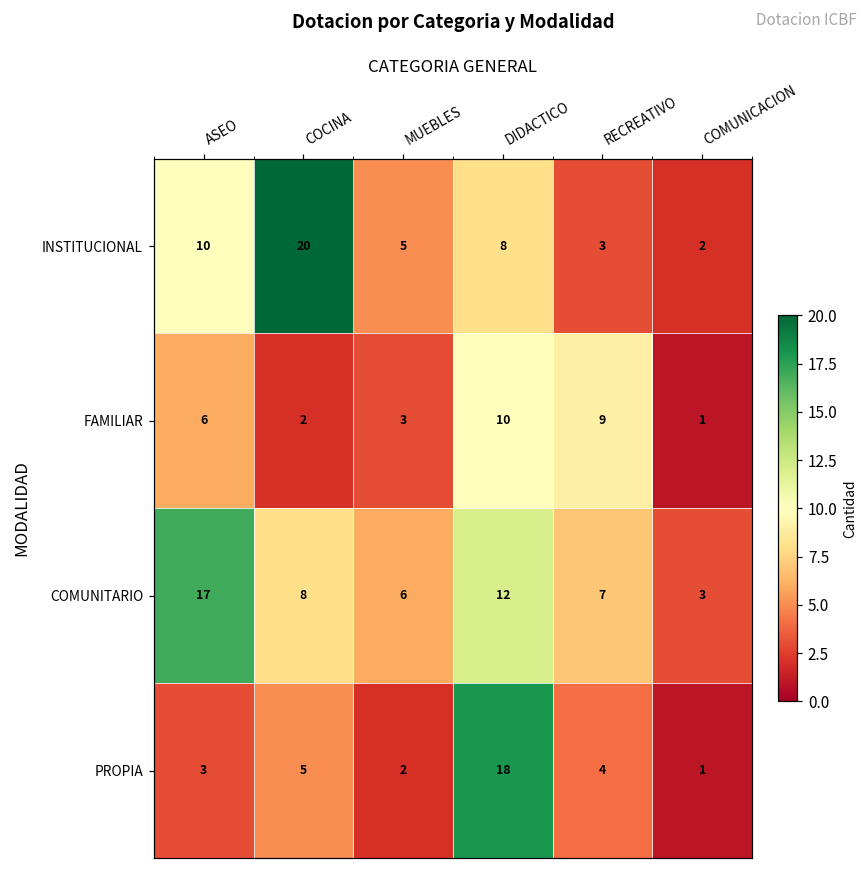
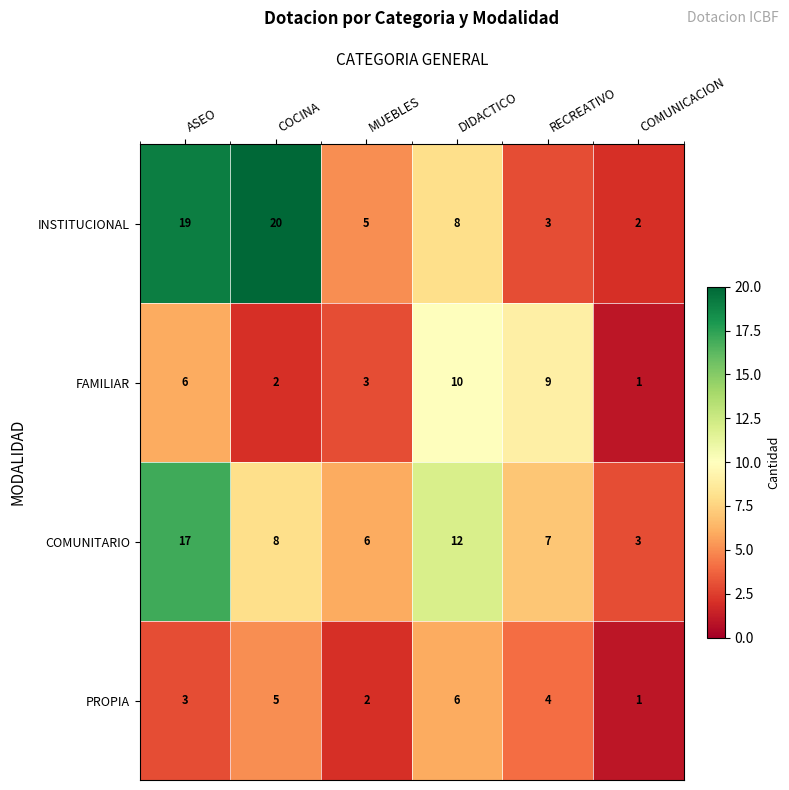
INSTITUCIONAL, ASEO: 10 -> 19
PROPIA, DIDACTICO: 18 -> 6
